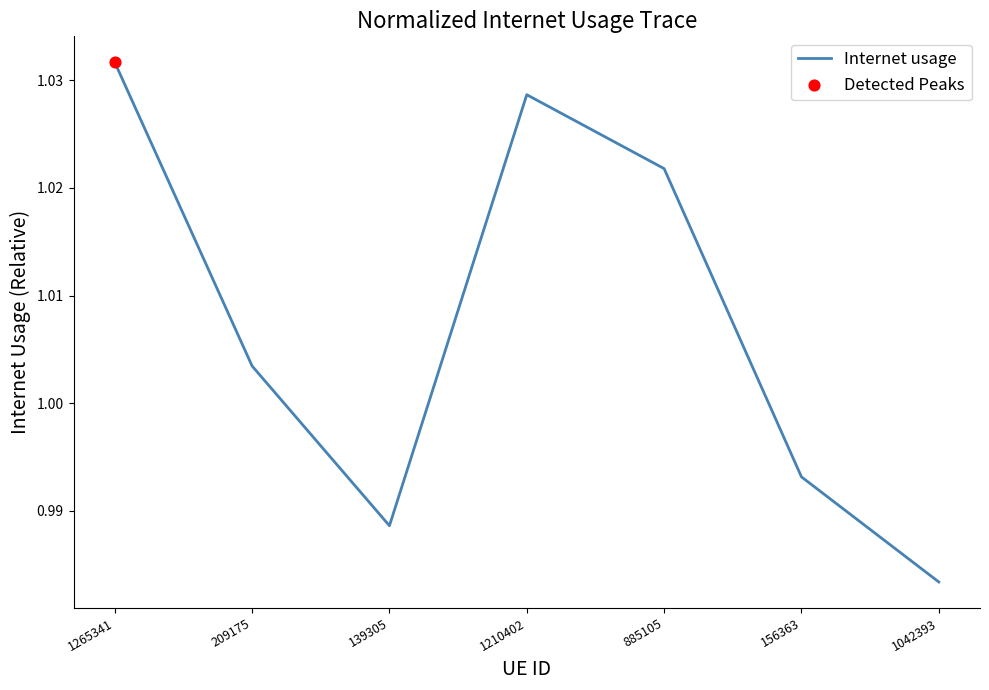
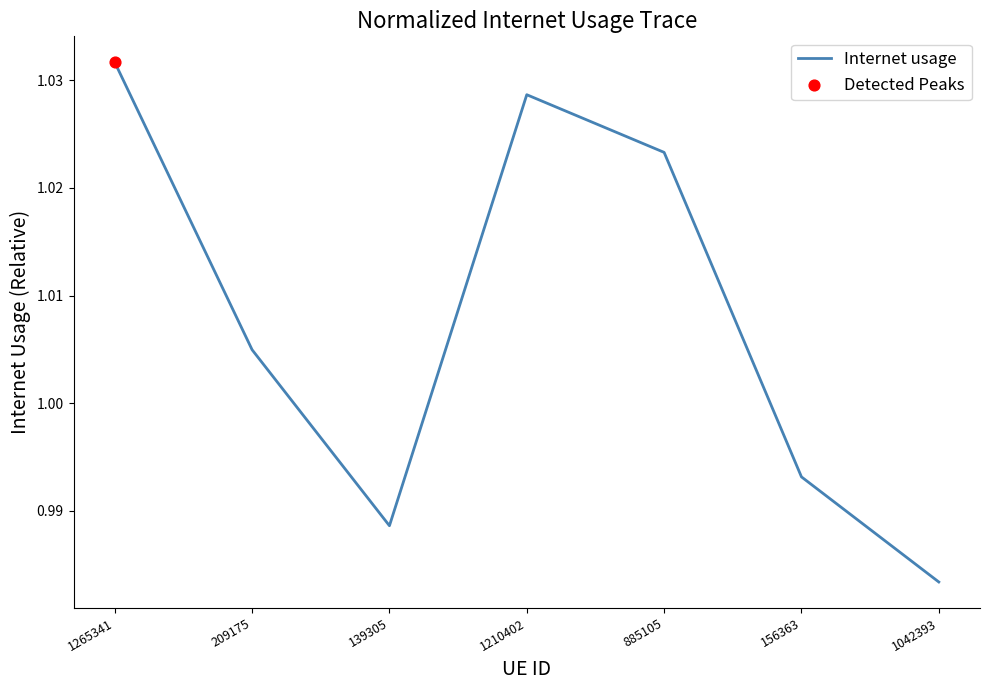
Internet usage, 209175: 1.0035 -> 1.0050
Internet usage, 885105: 1.0218 -> 1.0233
